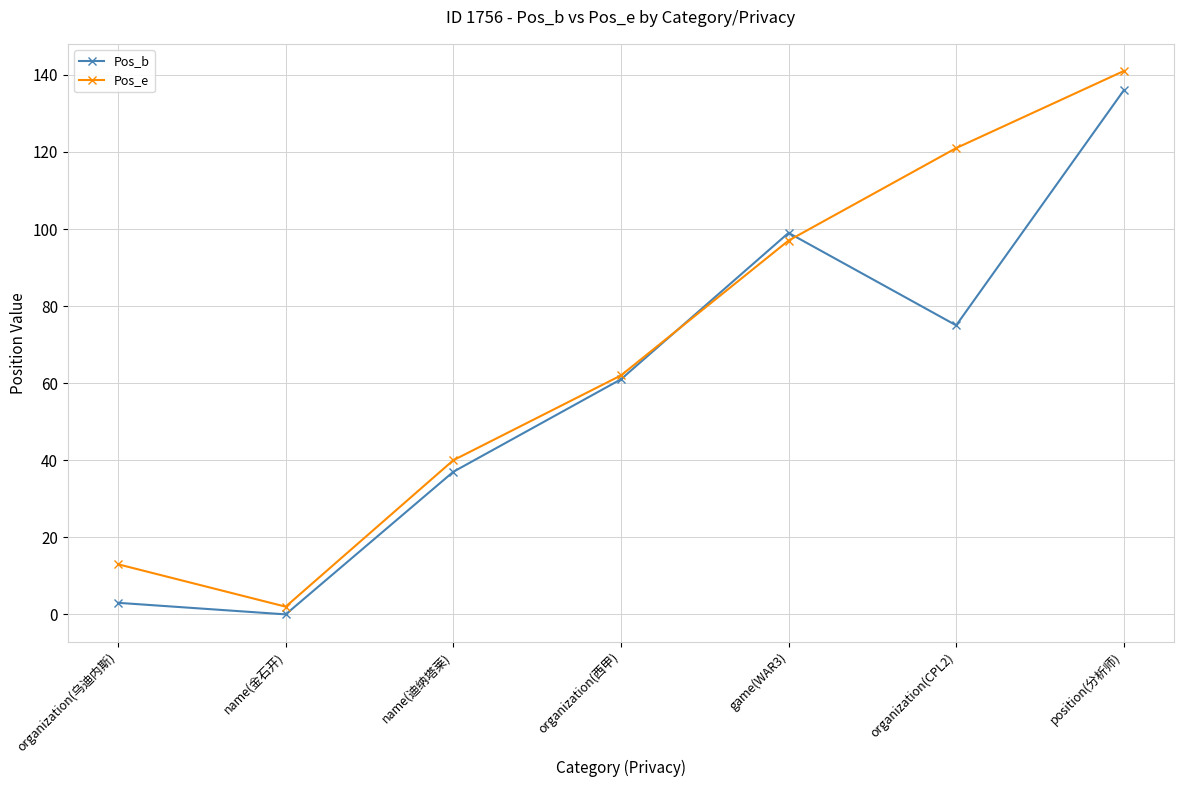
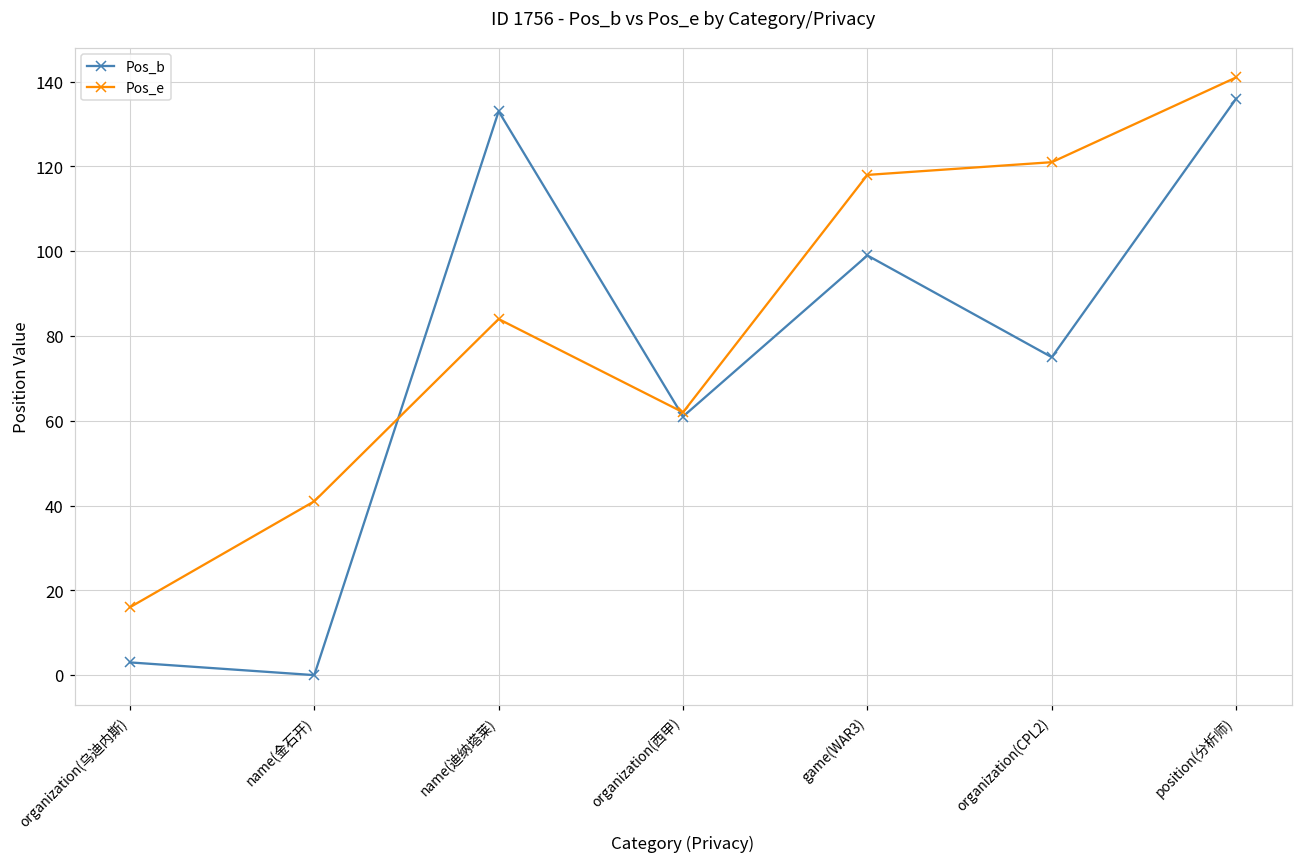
Pos_e, organization(乌迪内斯): 13 -> 16
Pos_e, name(金石开): 2 -> 41
Pos_b, name(迪纳塔莱): 37 -> 133
Pos_e, name(迪纳塔莱): 40 -> 84
Pos_e, game(WAR3): 97 -> 118
